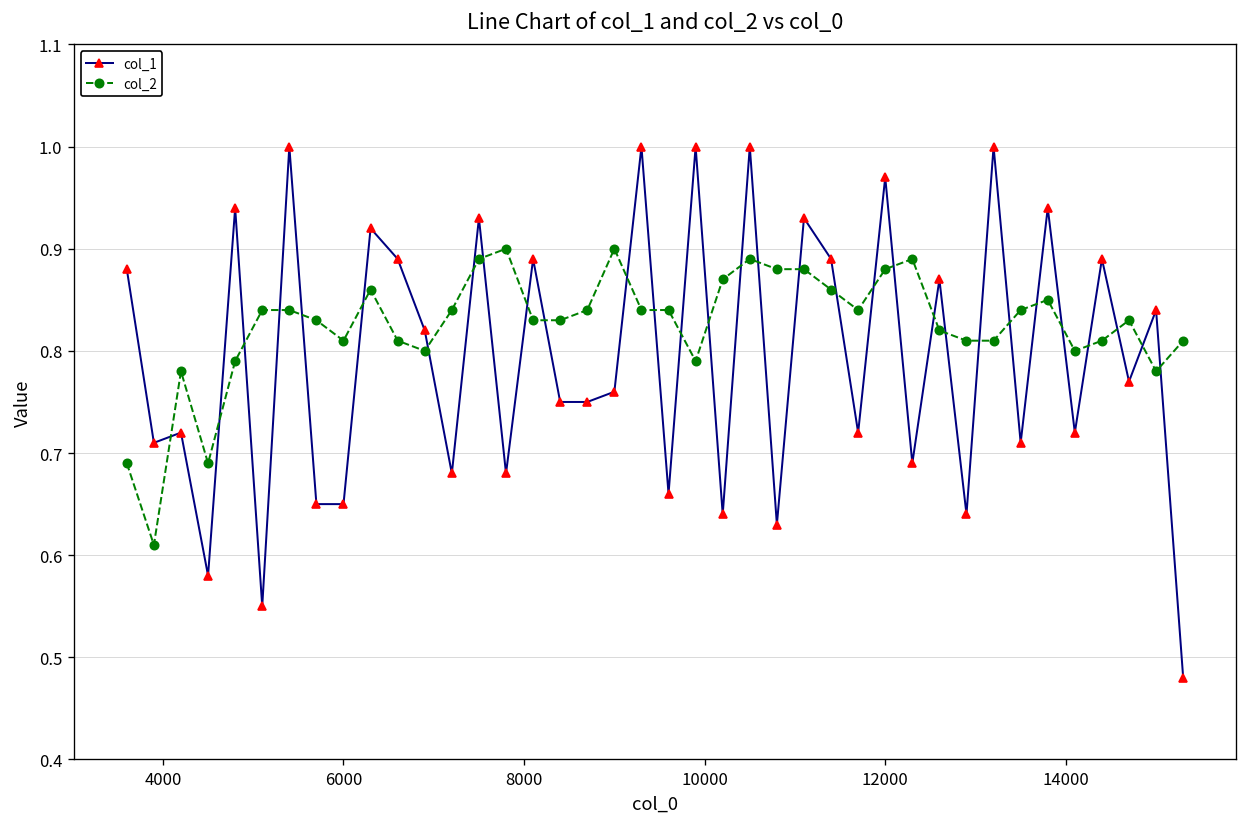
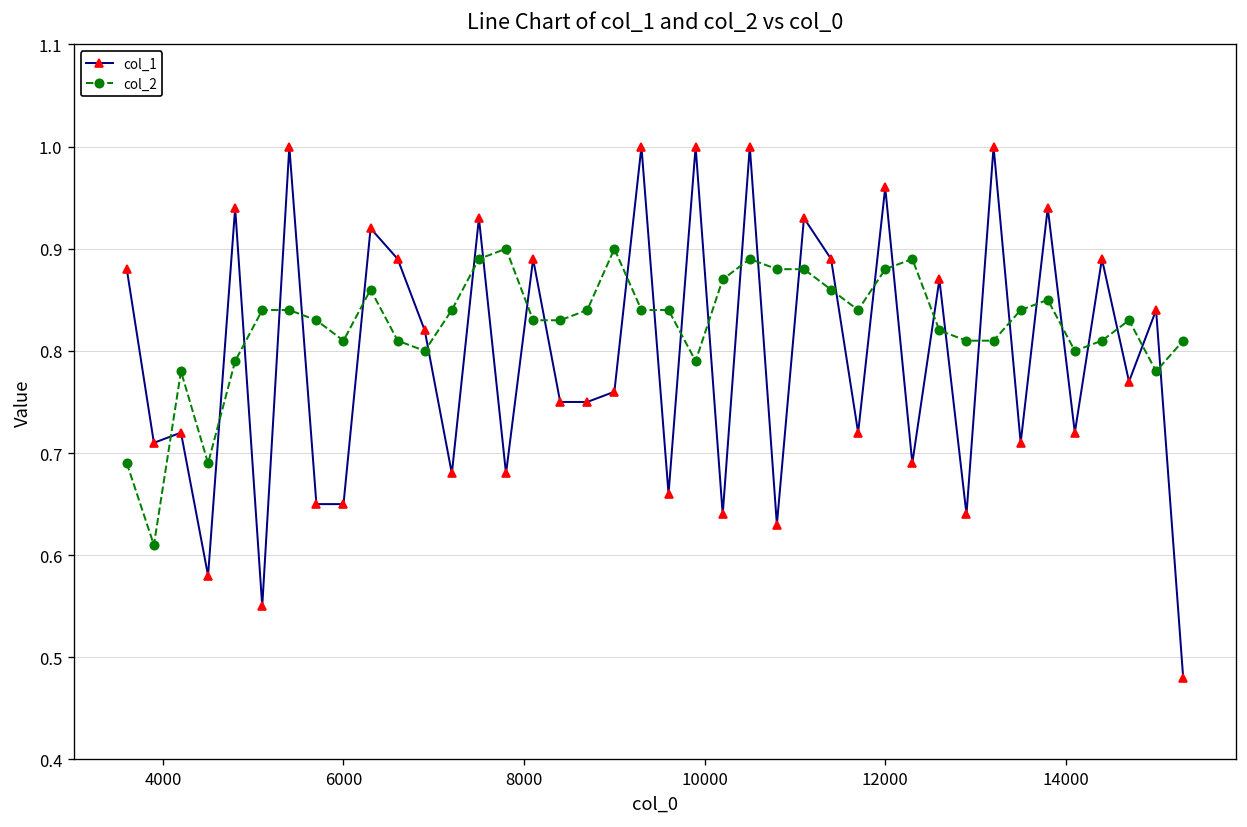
col_1, 12000: 0.97 -> 0.96
